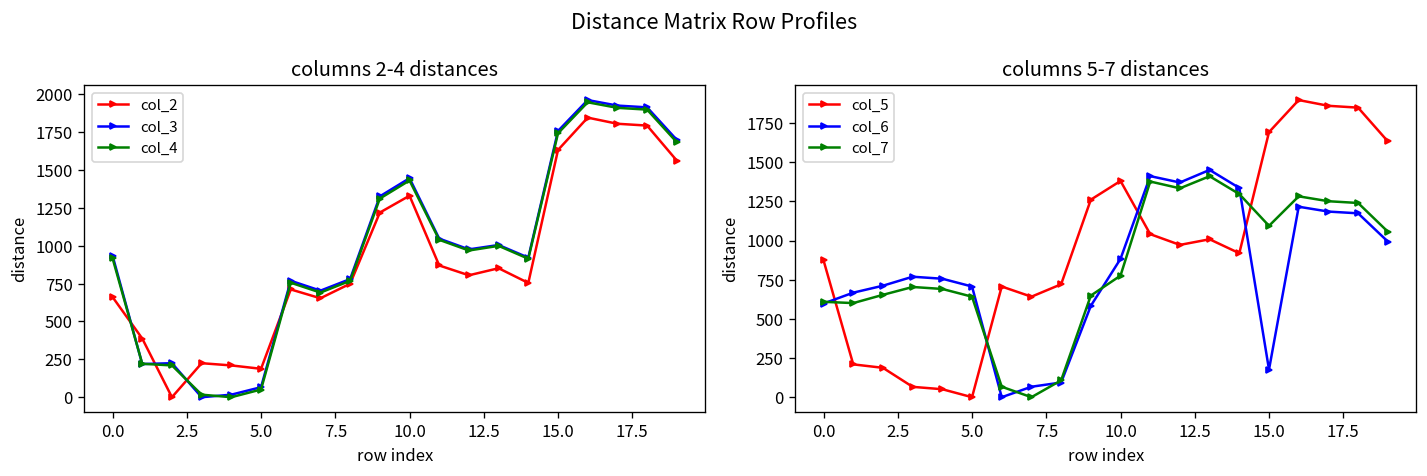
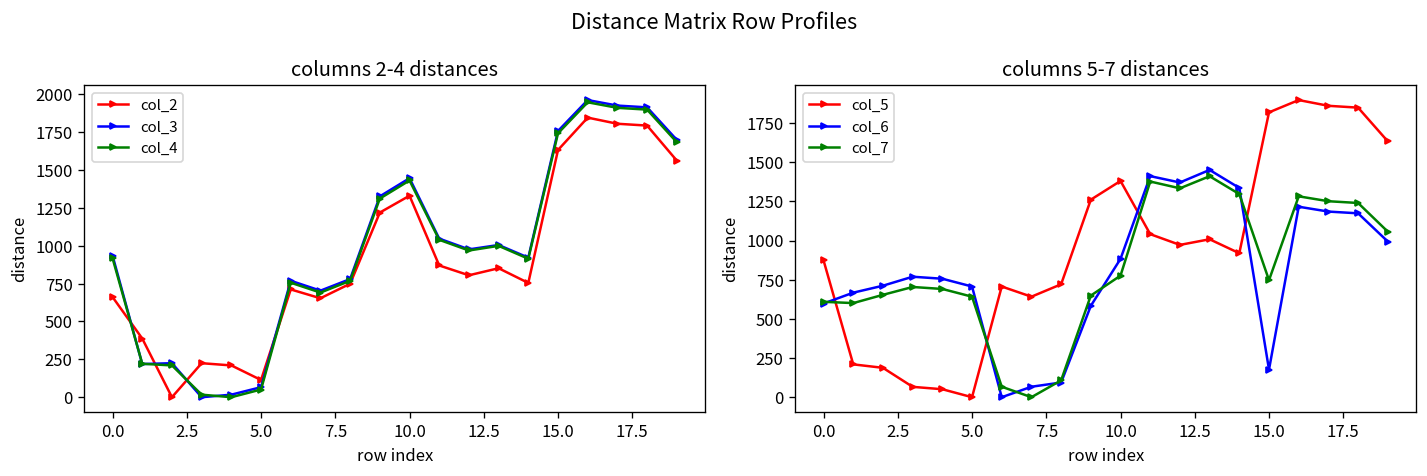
columns 2-4 distances, col_2, 5.0: 190 -> 110
columns 5-7 distances, col_5, 15.0: 1690 -> 1820
columns 5-7 distances, col_7, 15.0: 1090 -> 750
